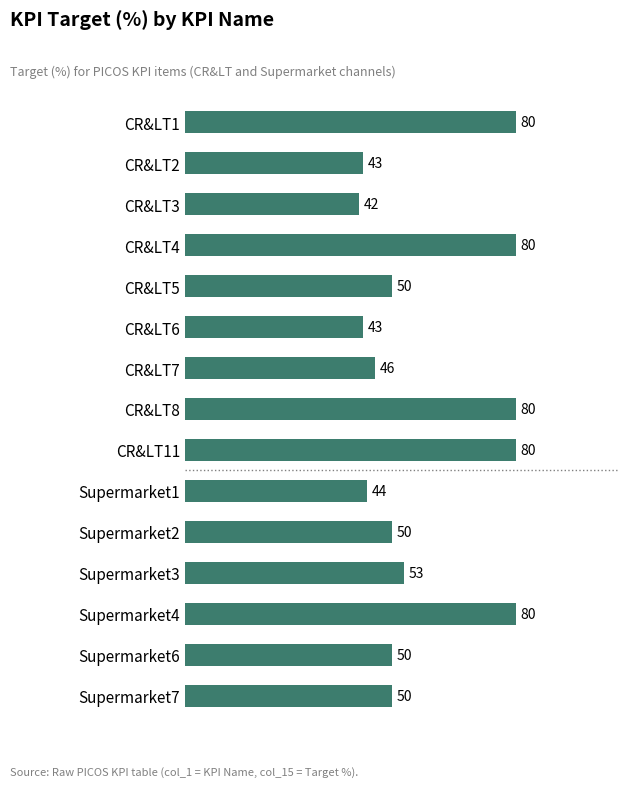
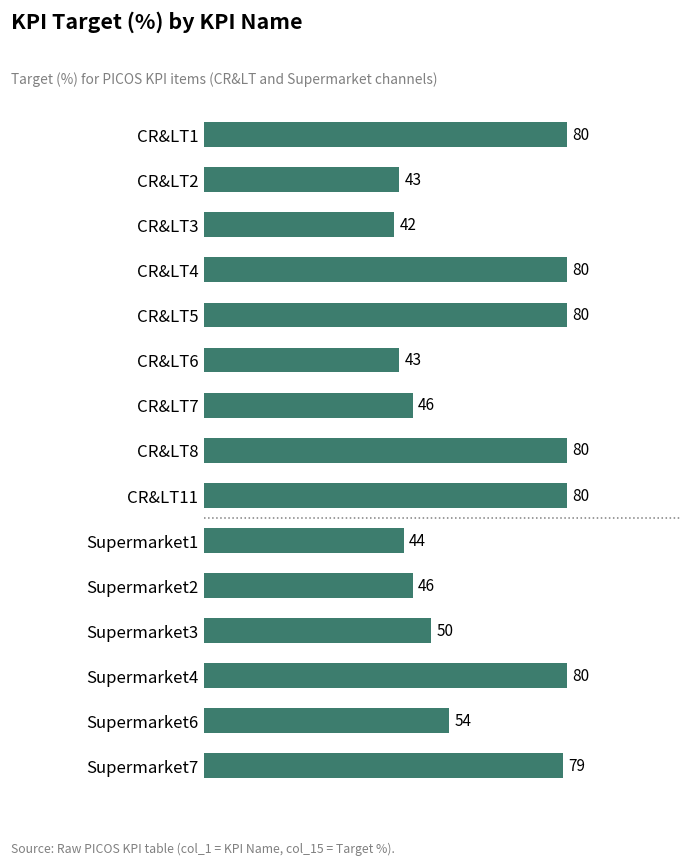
CR&LT5: 50 -> 80
Supermarket2: 50 -> 46
Supermarket3: 53 -> 50
Supermarket6: 50 -> 54
Supermarket7: 50 -> 79
